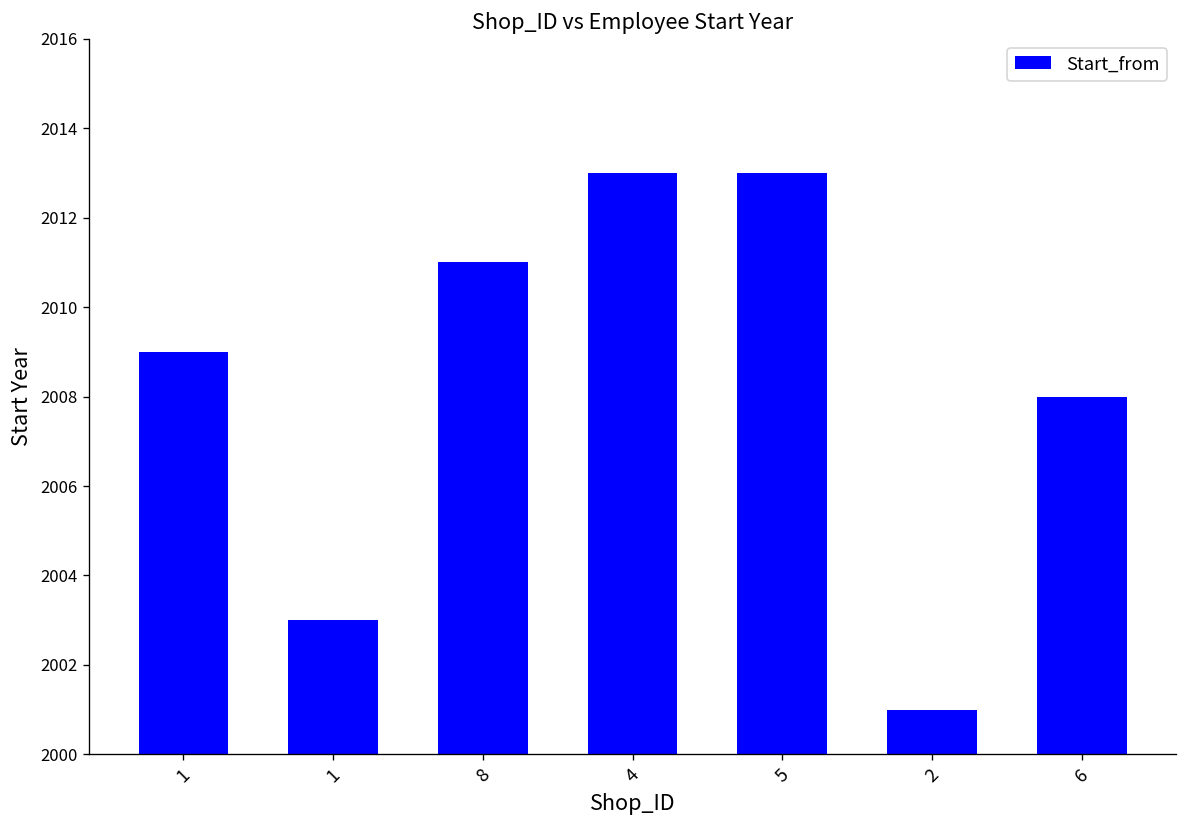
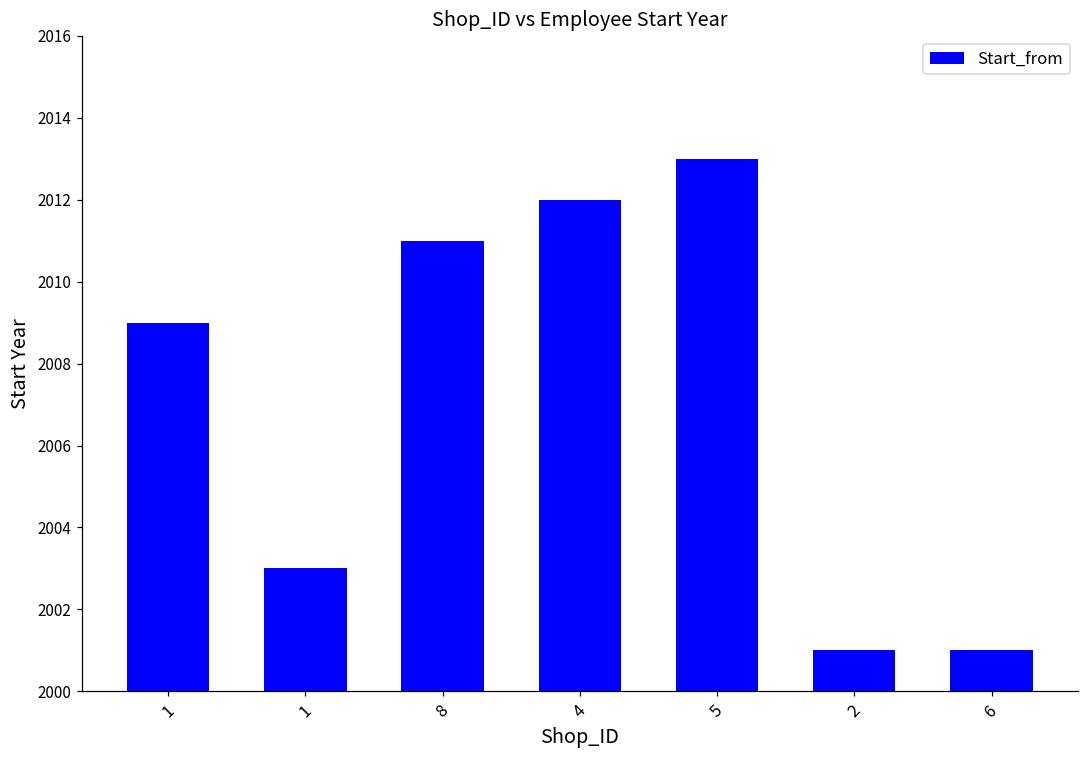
4: 2013 -> 2012
6: 2008 -> 2001
